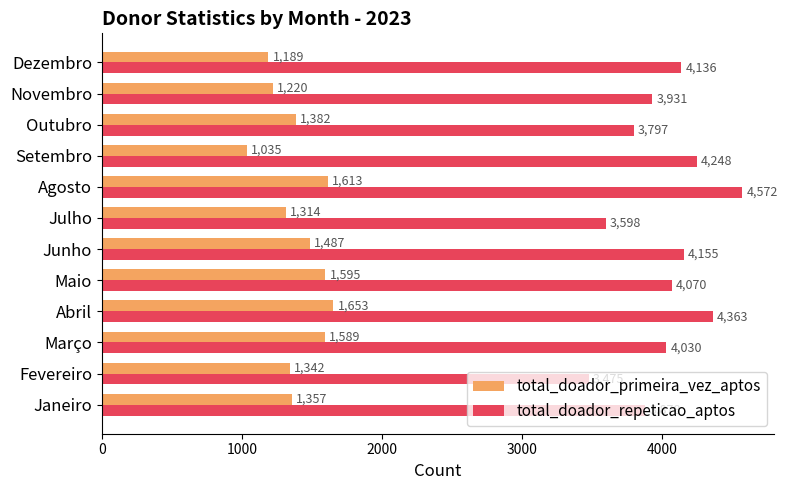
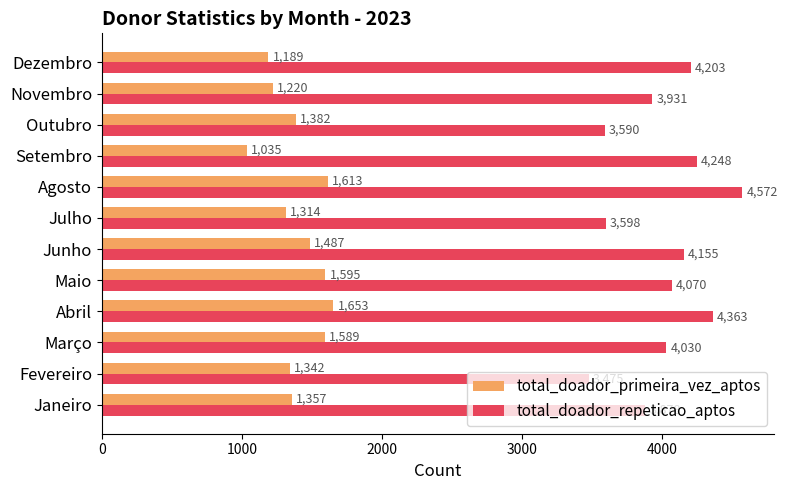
total_doador_repeticao_aptos, Dezembro: 4,136 -> 4,203
total_doador_repeticao_aptos, Outubro: 3,797 -> 3,590
